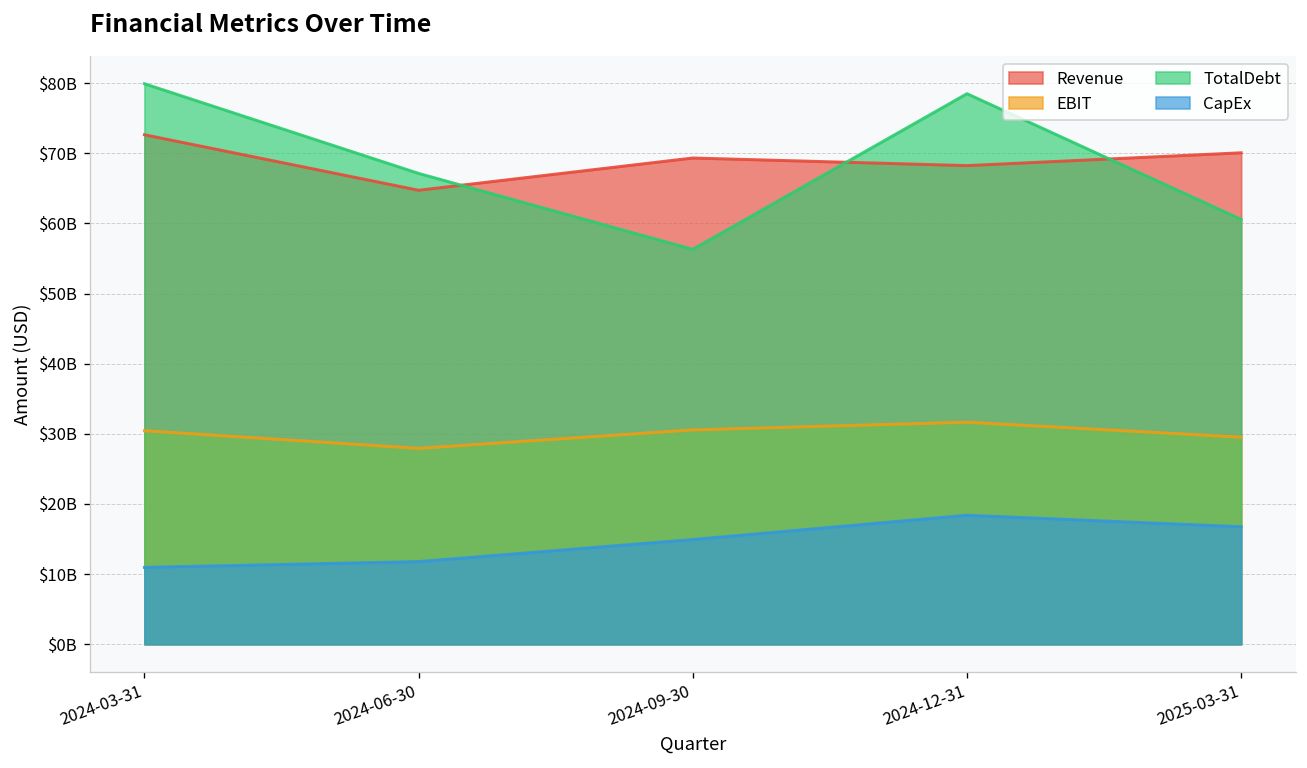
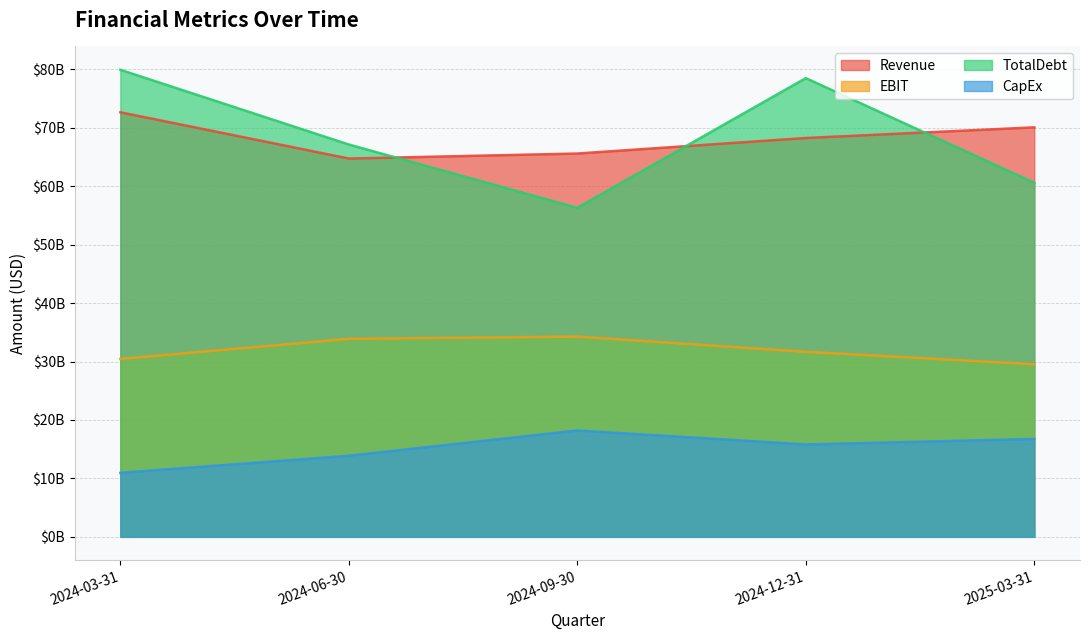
EBIT, 2024-06-30: $28000000000 -> $34000000000
CapEx, 2024-06-30: $12000000000 -> $14000000000
Revenue, 2024-09-30: $69000000000 -> $66000000000
EBIT, 2024-09-30: $31000000000 -> $34000000000
CapEx, 2024-09-30: $15000000000 -> $18000000000
CapEx, 2024-12-31: $18000000000 -> $16000000000
